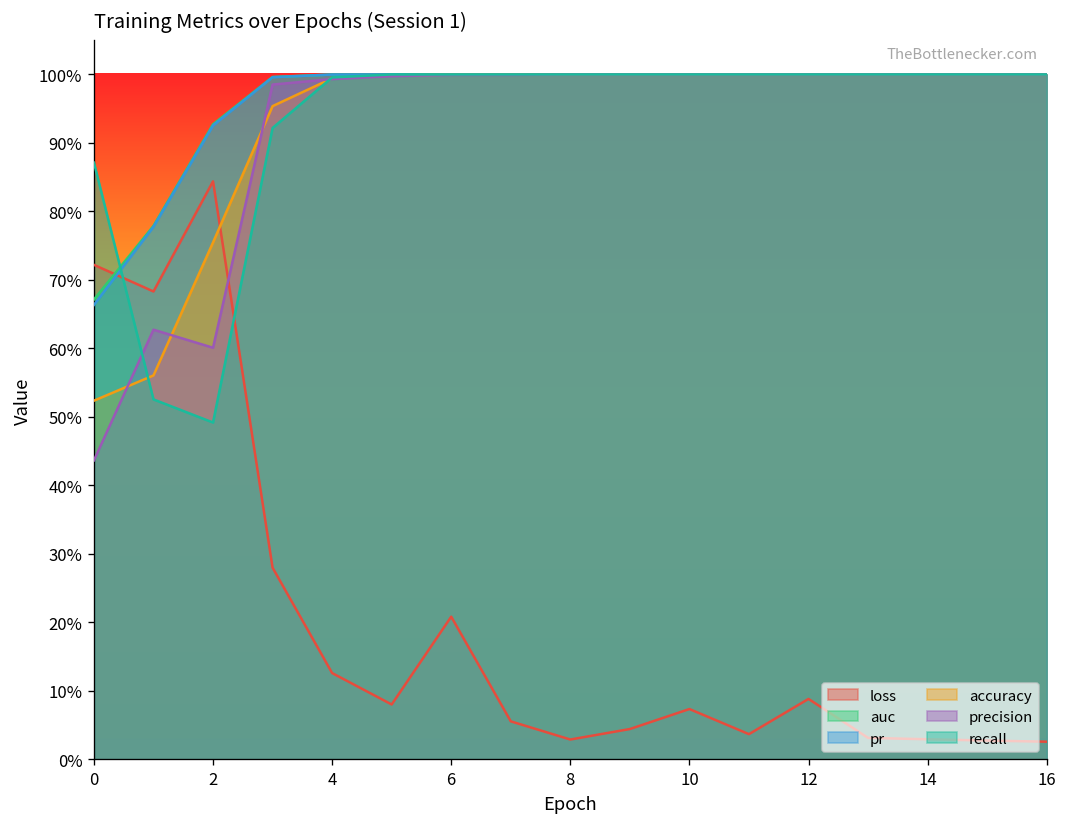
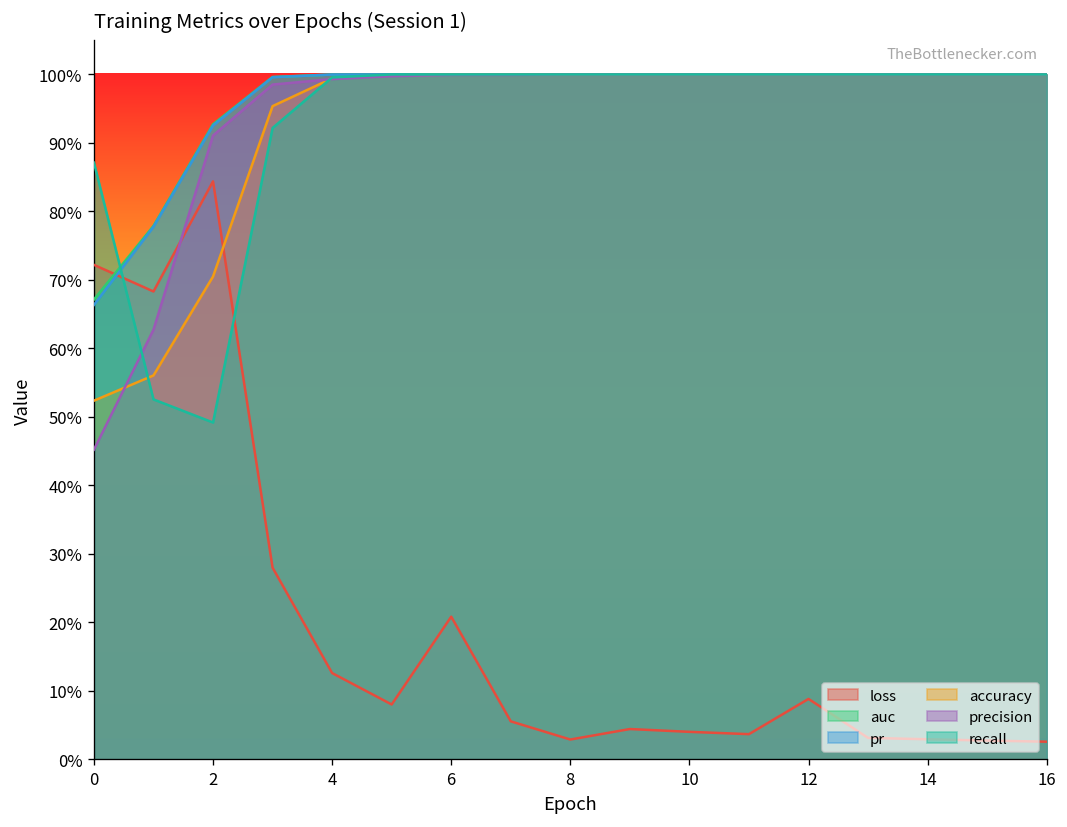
precision, 0: 44% -> 45%
accuracy, 2: 75% -> 71%
precision, 2: 60% -> 91%
loss, 10: 7% -> 4%
